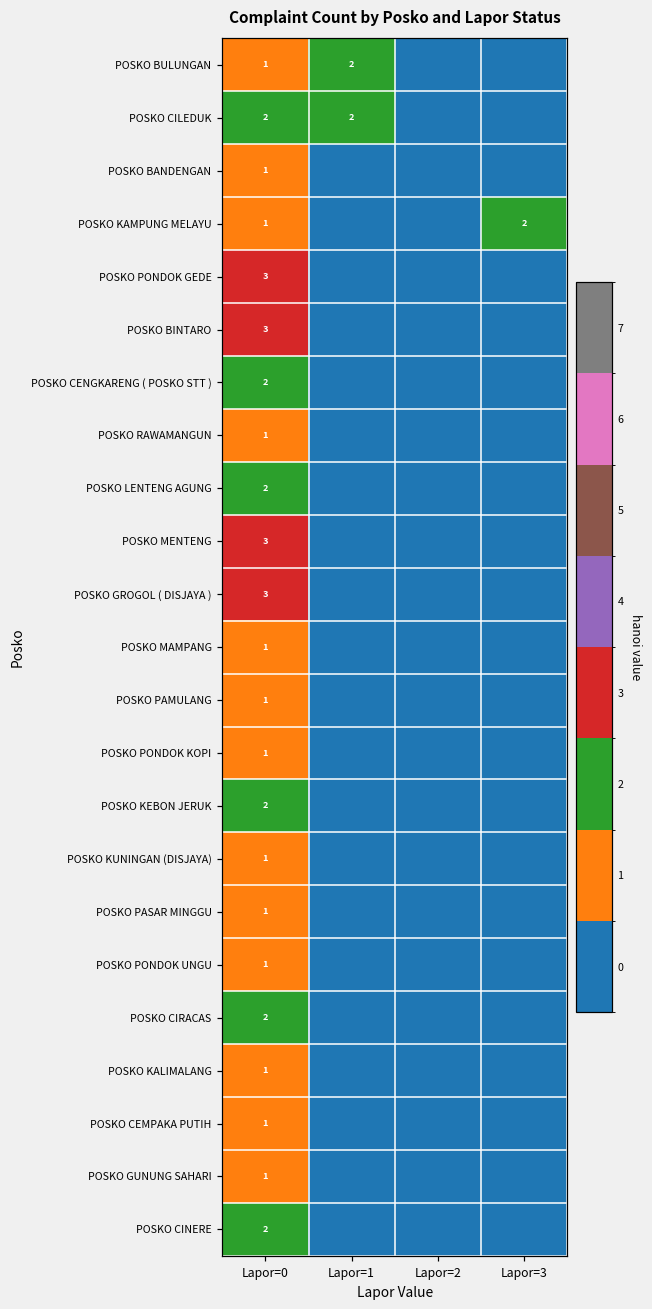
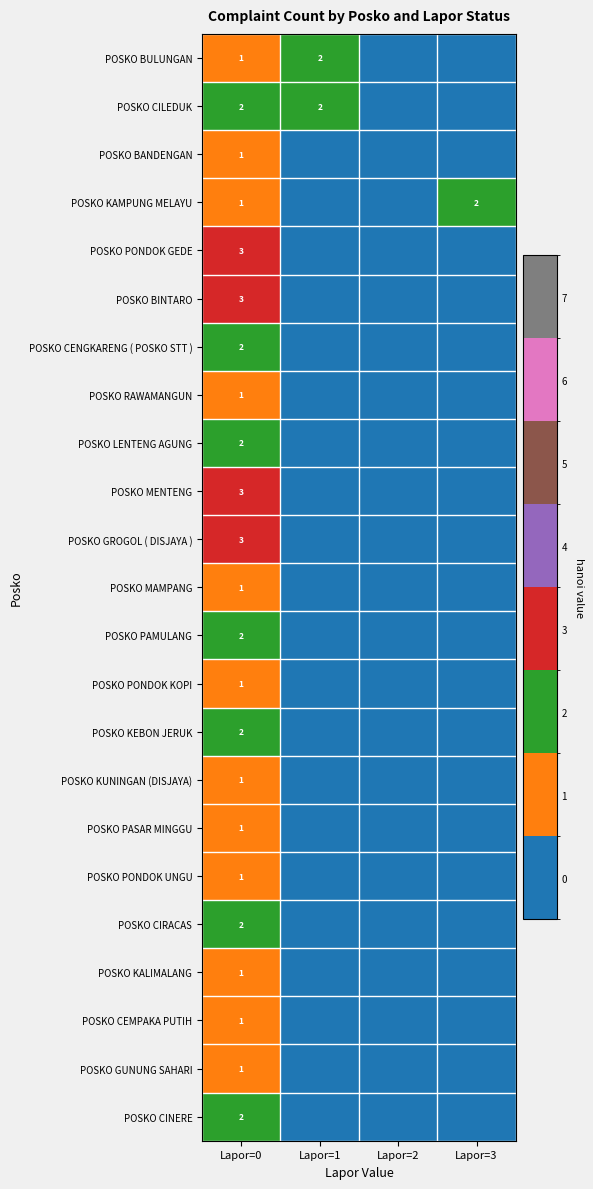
POSKO PAMULANG, Lapor=0: 1 -> 2
